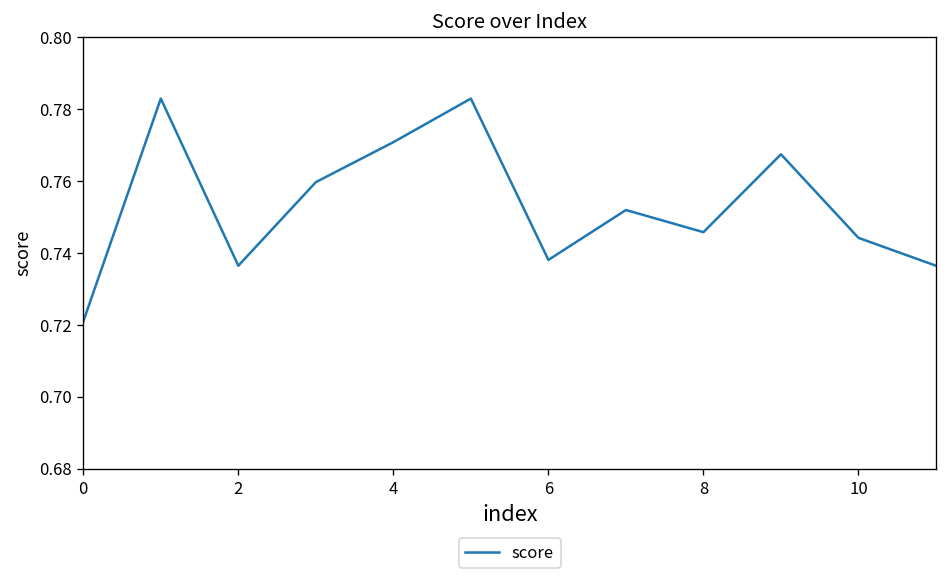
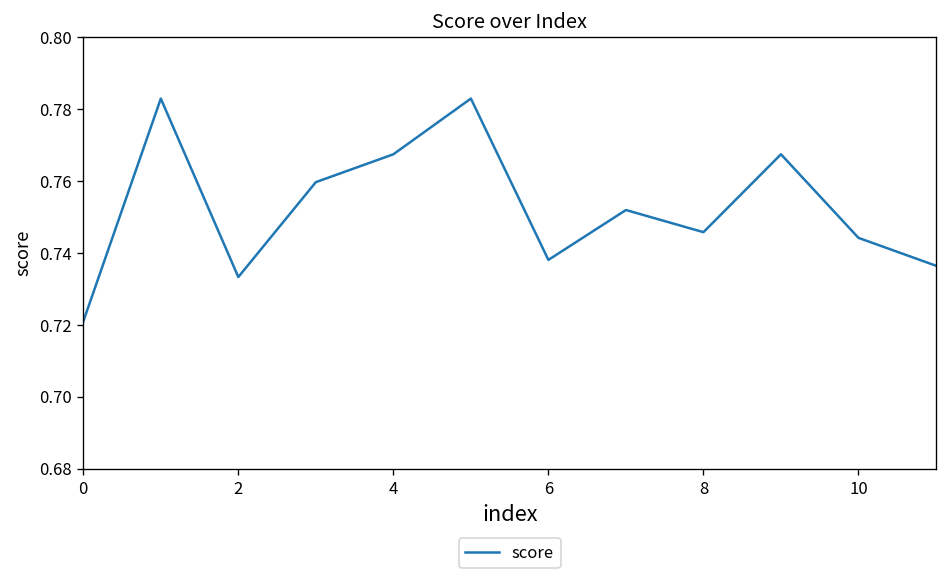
2: 0.736 -> 0.733
4: 0.771 -> 0.767
